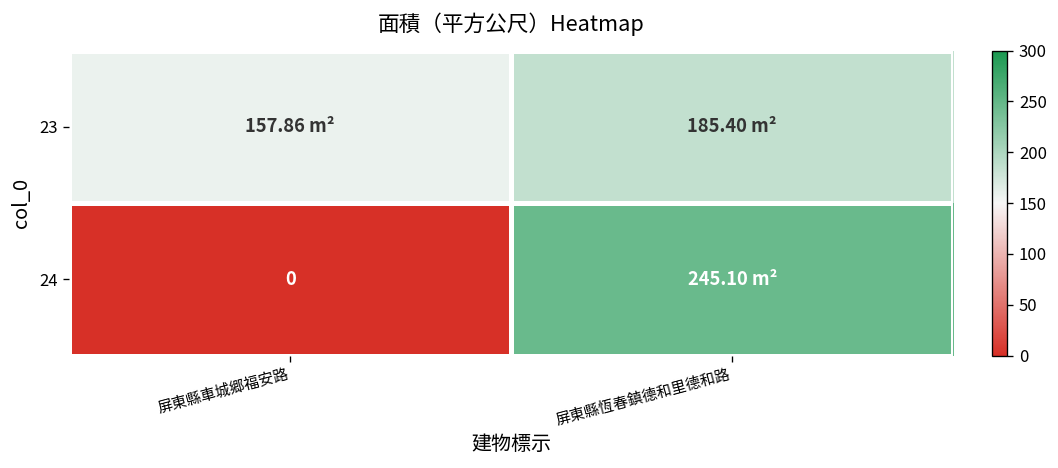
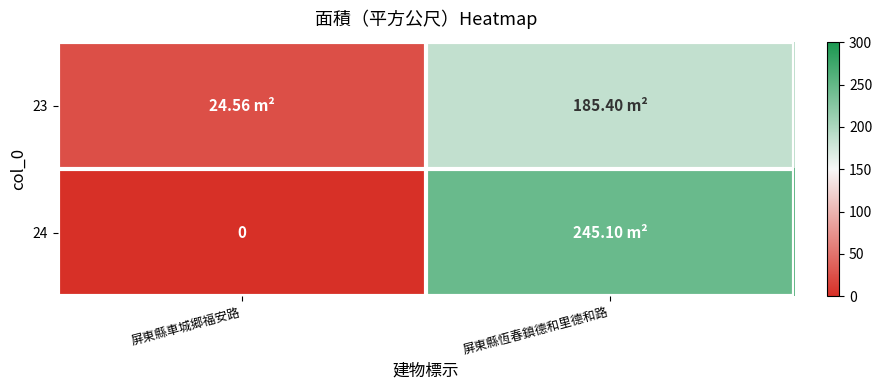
23, 屏東縣車城郷福安路: 157.86 -> 24.56
